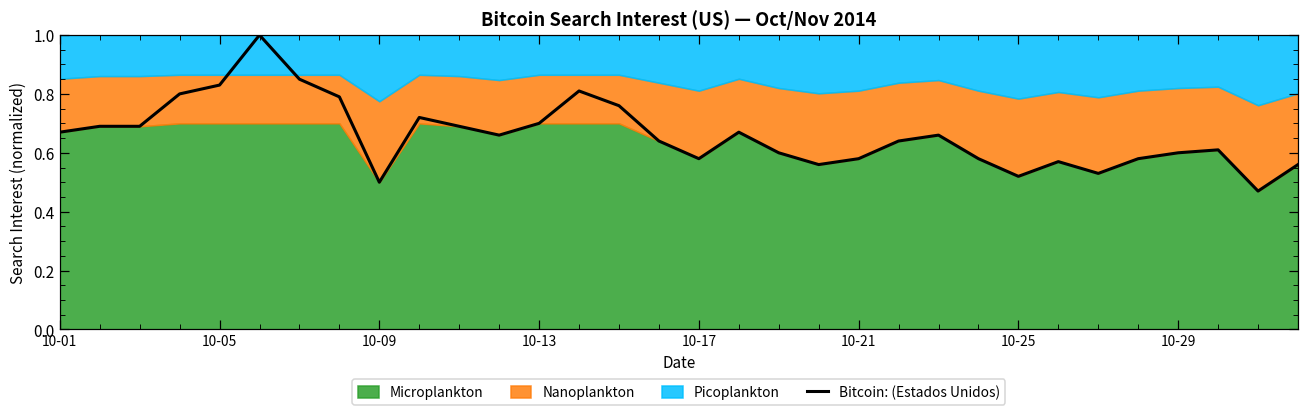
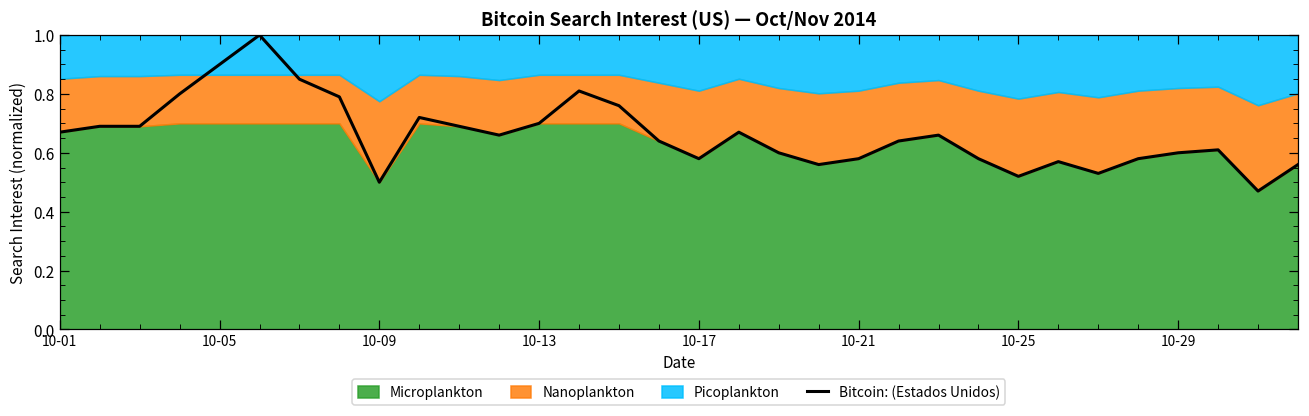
Bitcoin: (Estados Unidos), 10-05: 0.83 -> 0.90
